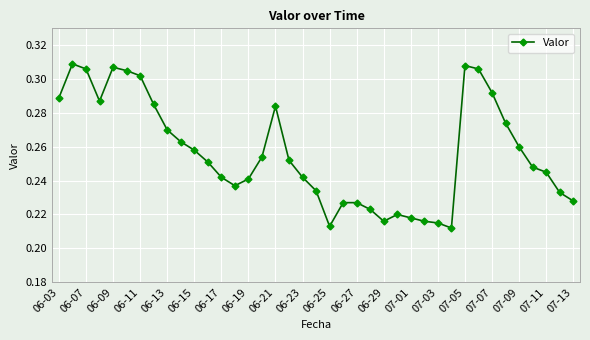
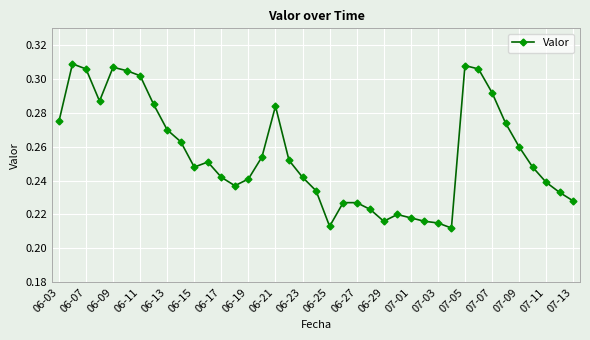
06-03: 0.289 -> 0.275
06-15: 0.258 -> 0.248
07-11: 0.245 -> 0.239
